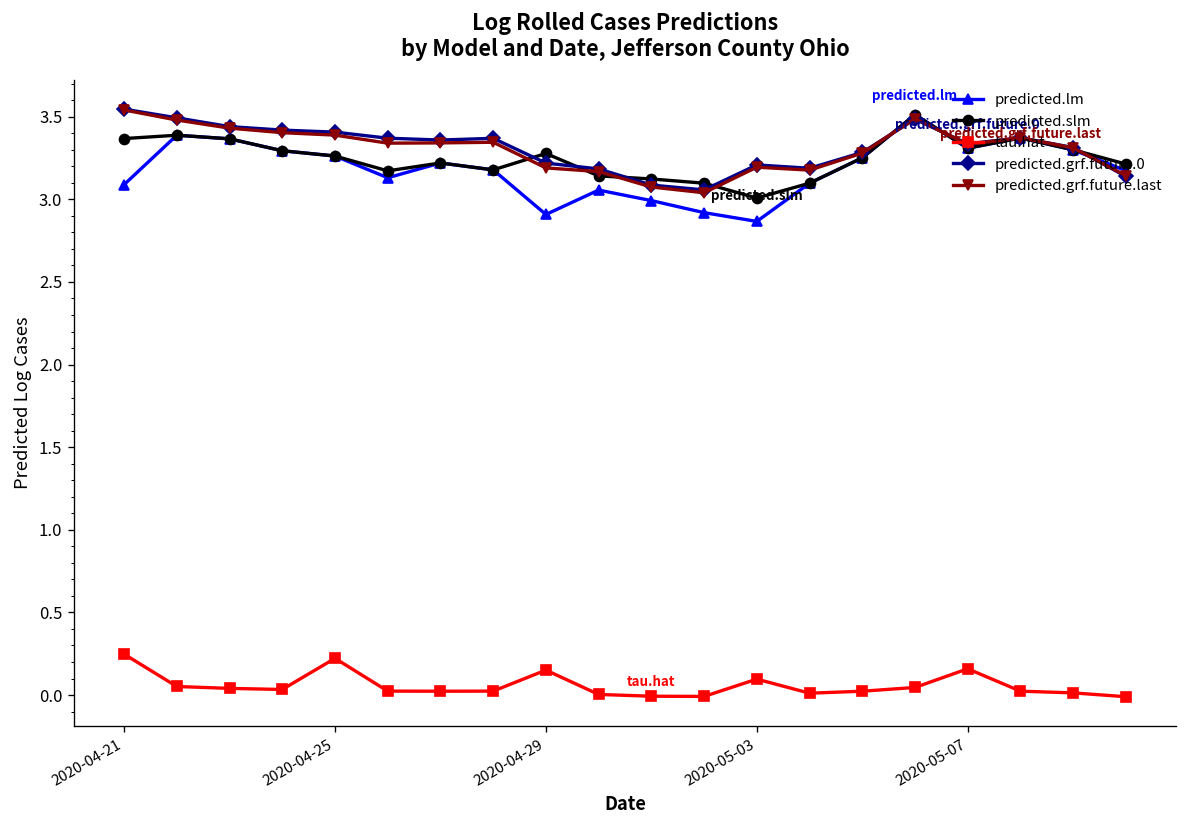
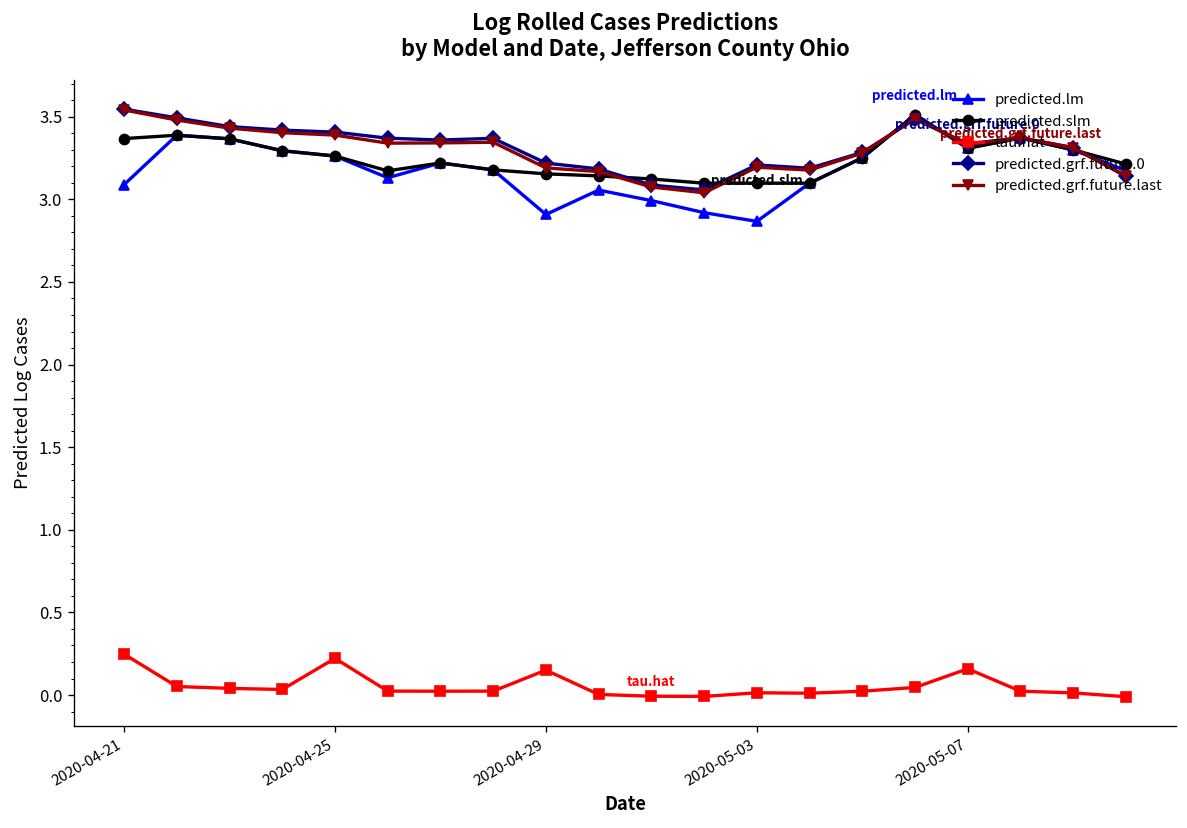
predicted.slm, 2020-04-29: 3.28 -> 3.15
predicted.slm, 2020-05-03: 3.01 -> 3.10
tau.hat, 2020-05-03: 0.10 -> 0.01
